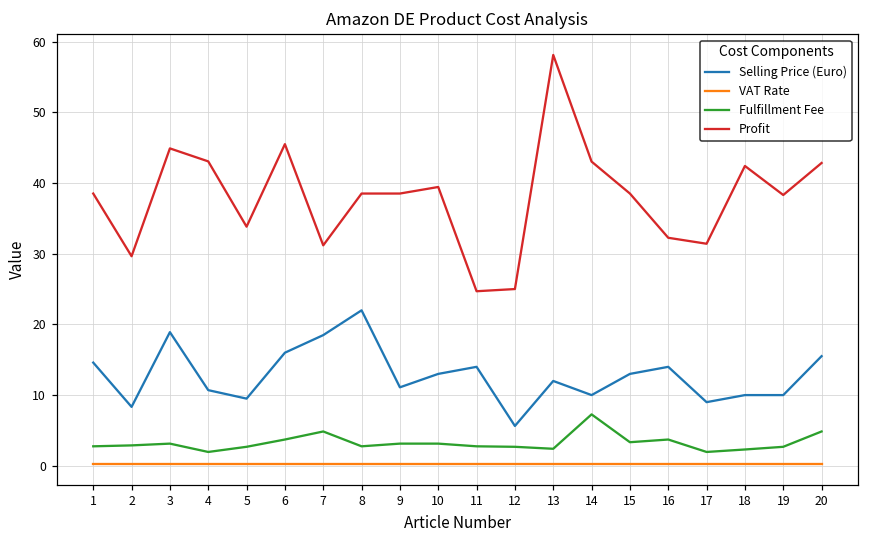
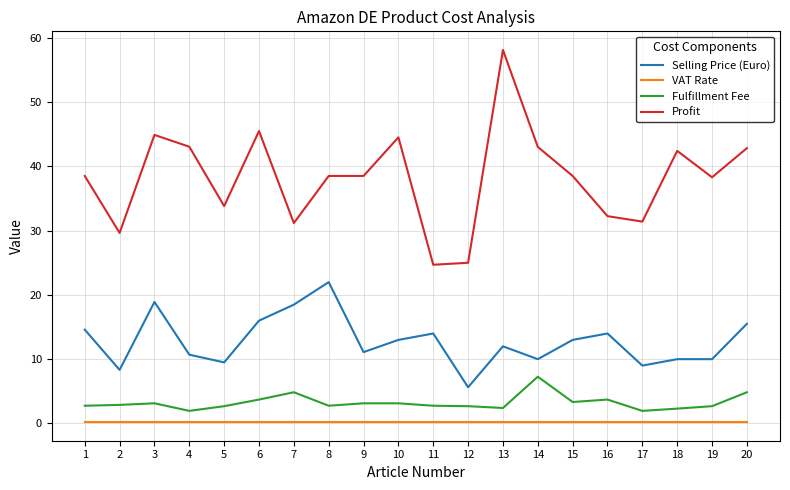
Profit, 10: 39 -> 45
